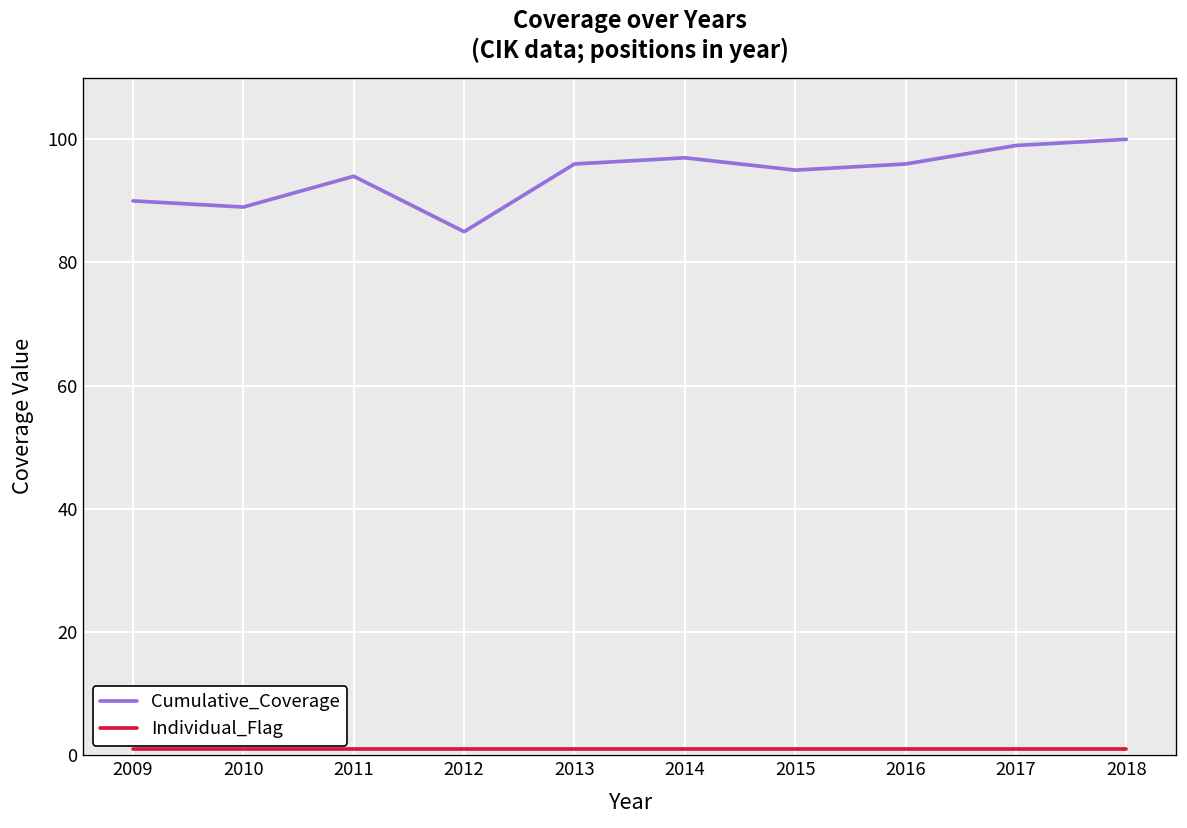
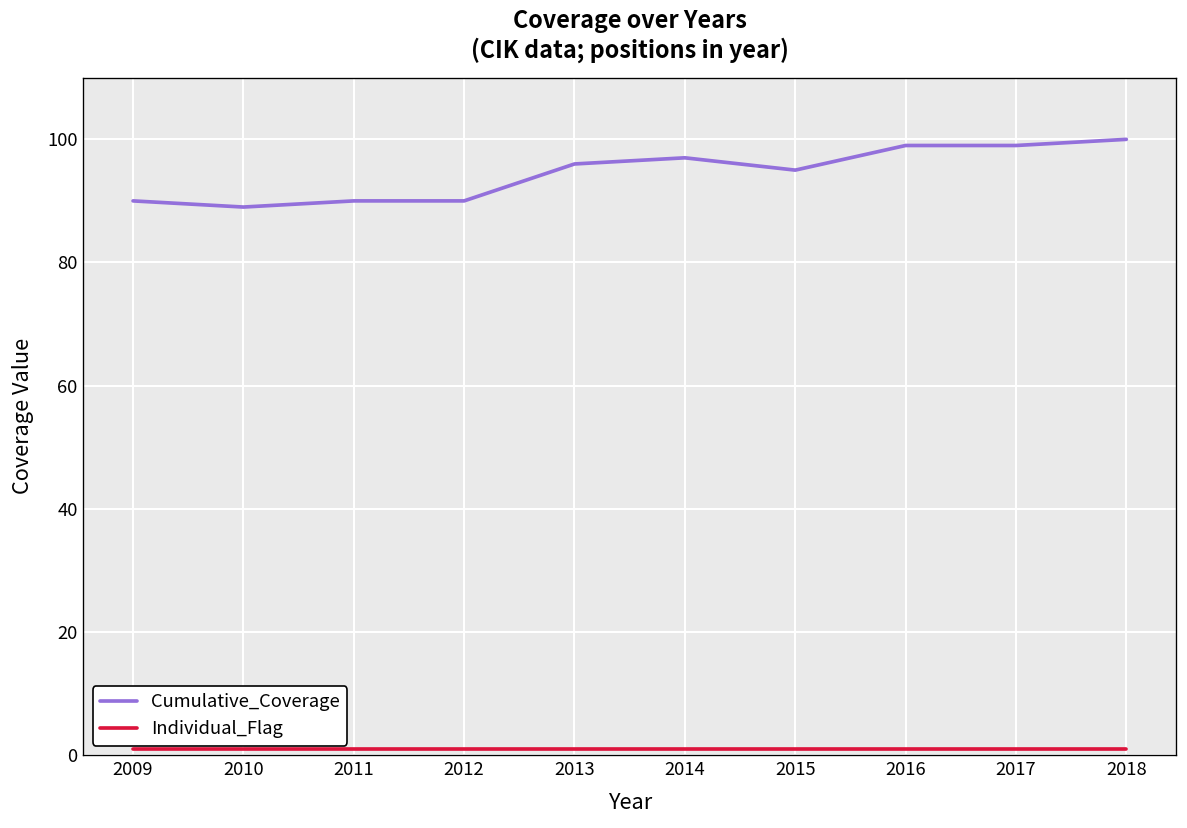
Cumulative_Coverage, 2011: 94 -> 90
Cumulative_Coverage, 2012: 85 -> 90
Cumulative_Coverage, 2016: 96 -> 99
